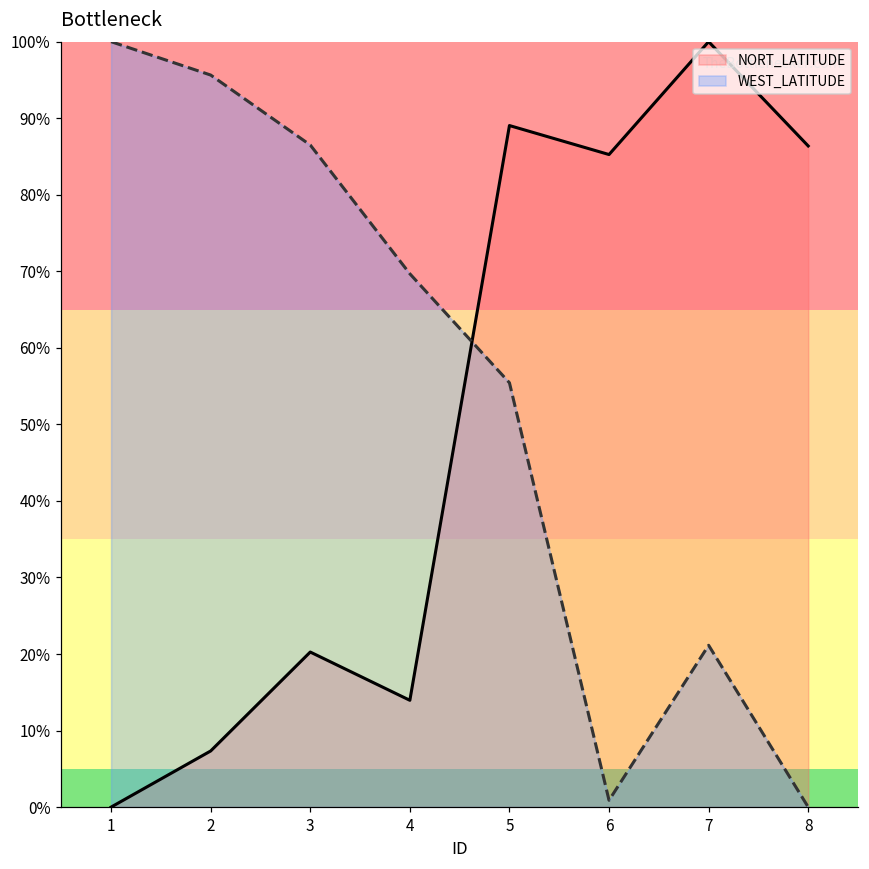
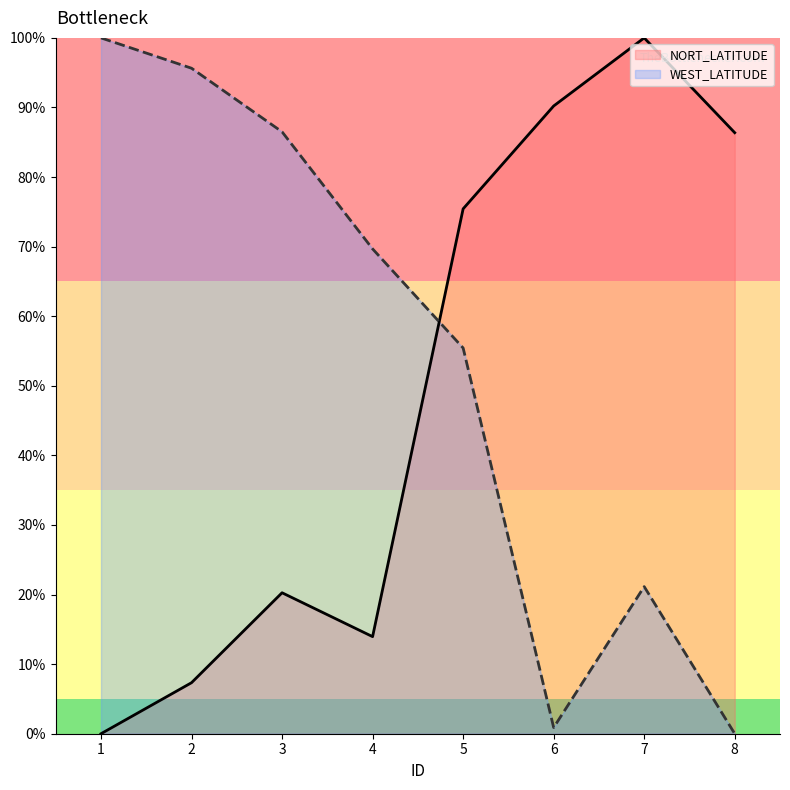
NORT_LATITUDE, 5: 89% -> 75%
NORT_LATITUDE, 6: 85% -> 90%
